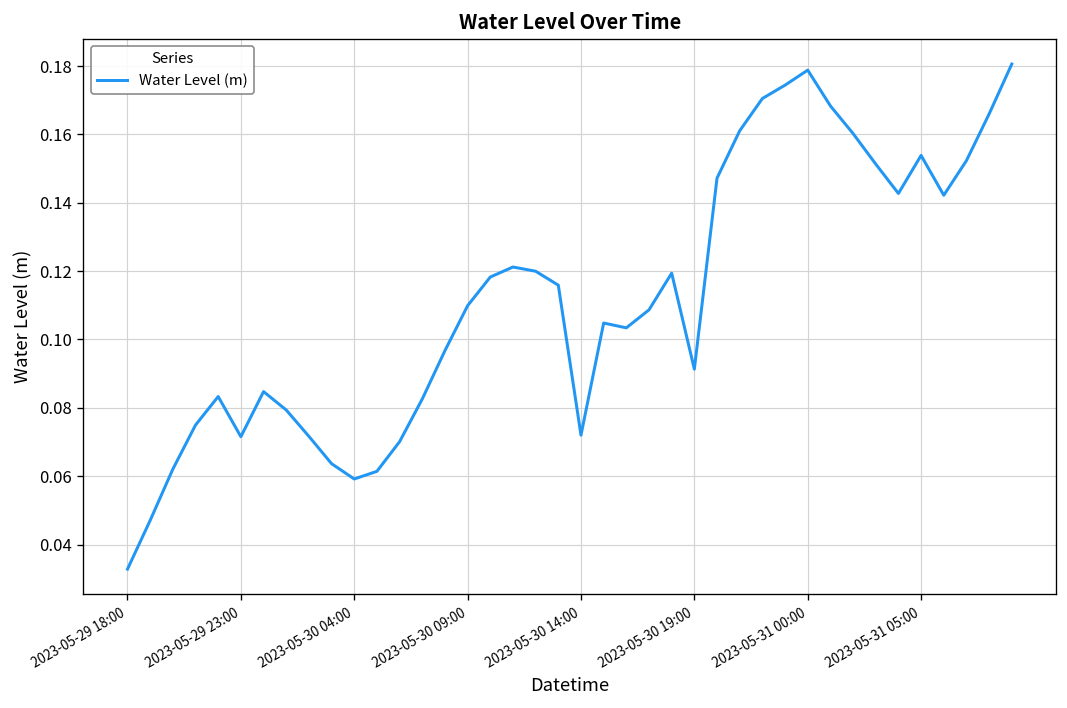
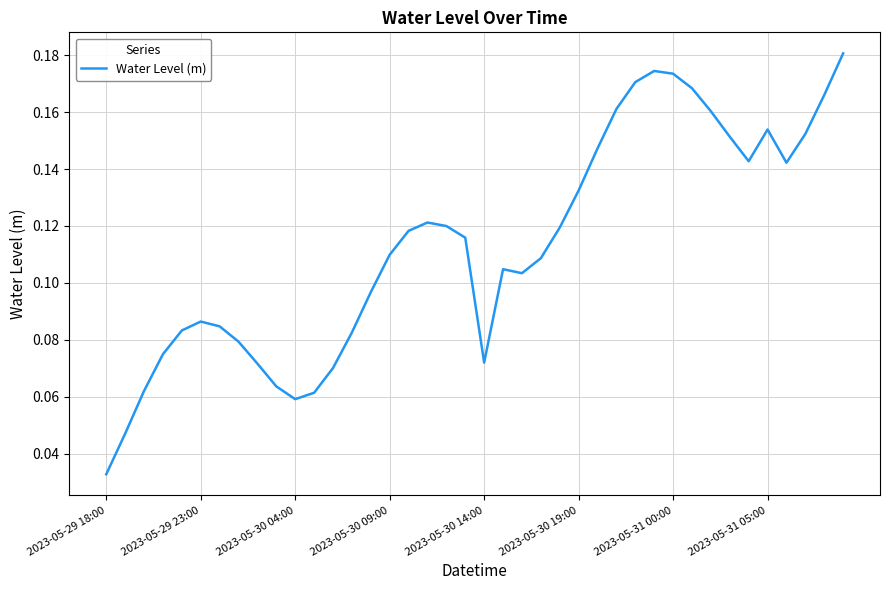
2023-05-29 23:00: 0.072 -> 0.086
2023-05-30 19:00: 0.091 -> 0.132
2023-05-31 00:00: 0.179 -> 0.173
